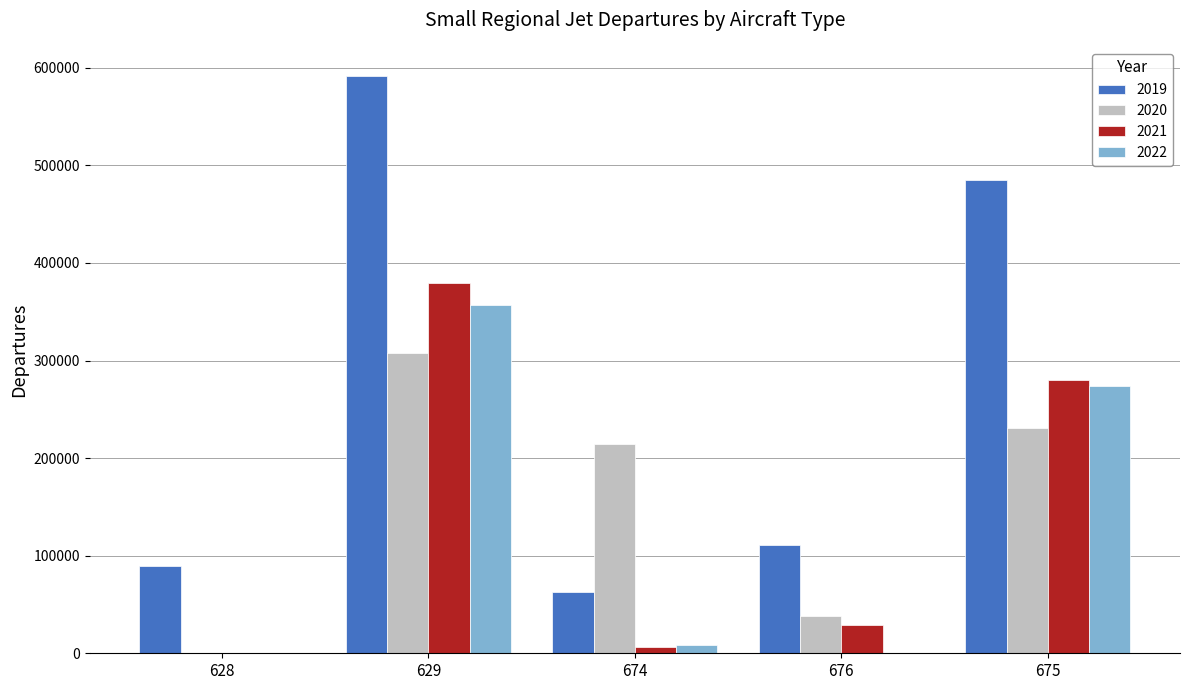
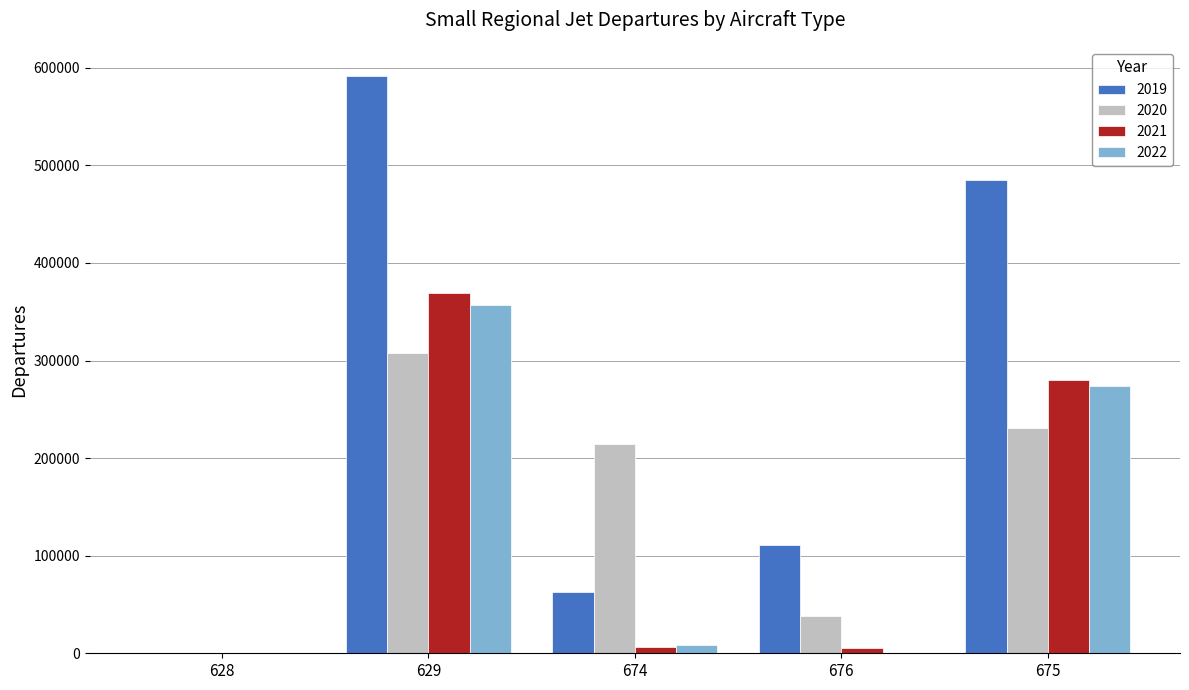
2019, 628: 90000 -> 0
2021, 629: 380000 -> 370000
2021, 676: 30000 -> 0
